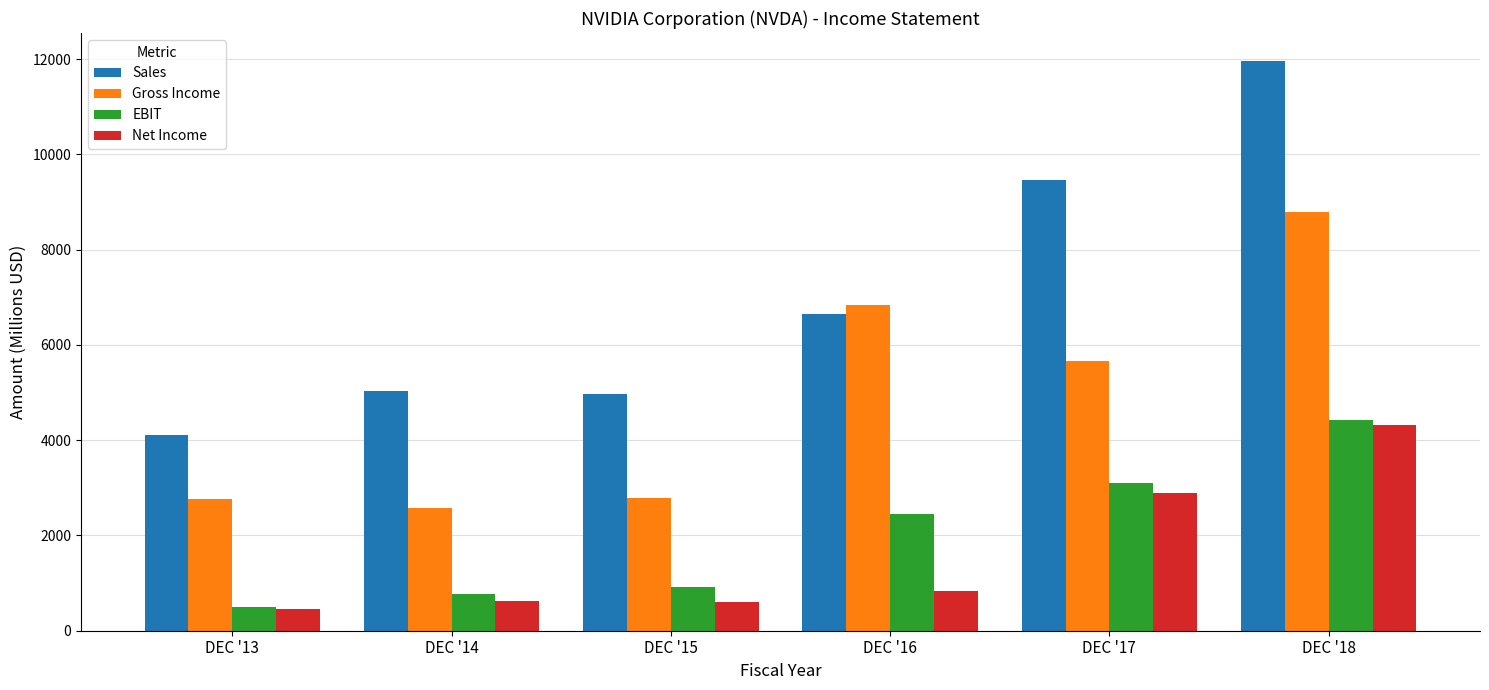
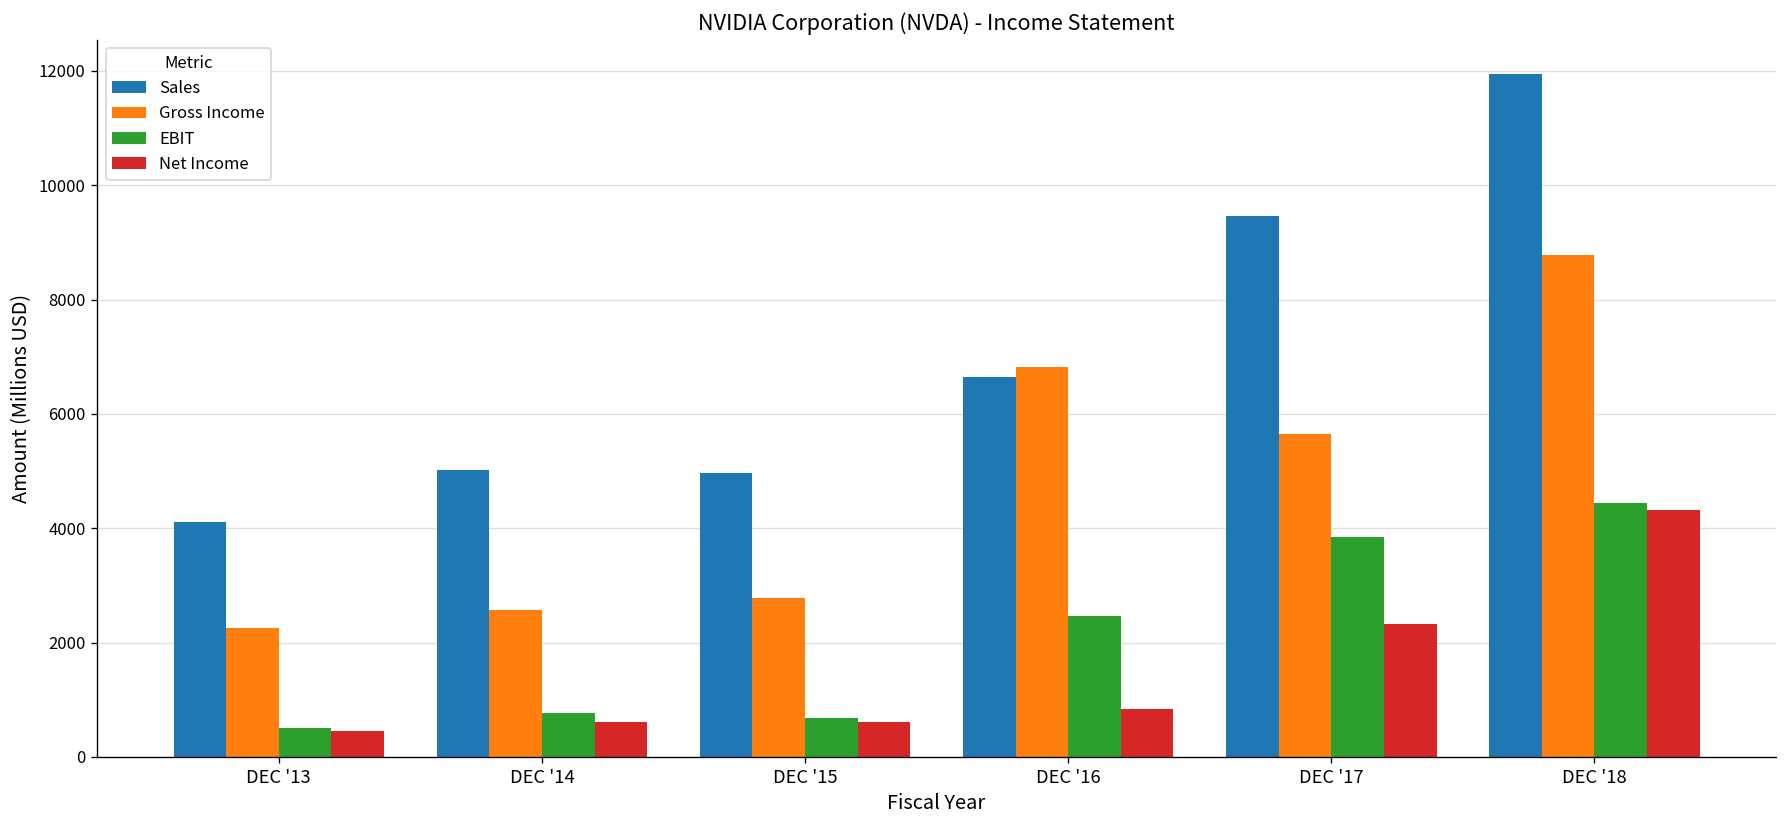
Gross Income, DEC '13: 2800 -> 2300
EBIT, DEC '15: 900 -> 700
EBIT, DEC '17: 3100 -> 3900
Net Income, DEC '17: 2900 -> 2300
